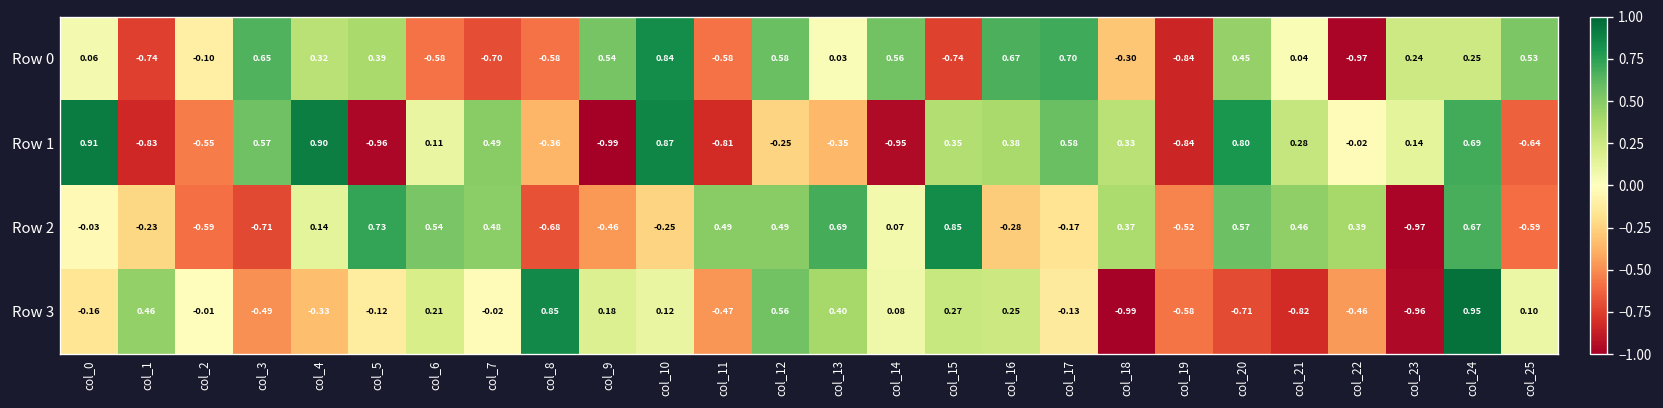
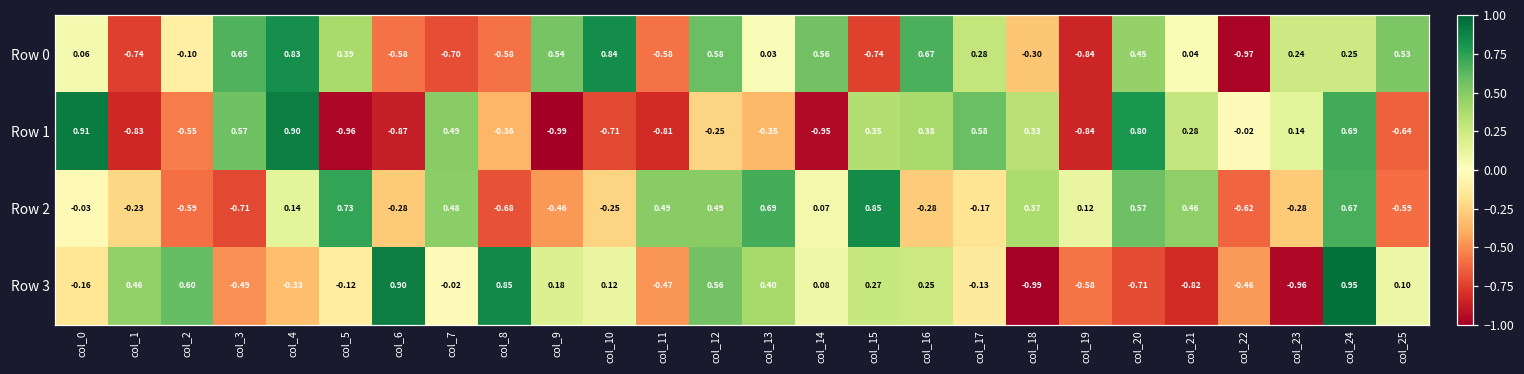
Row 0, col_4: 0.32 -> 0.83
Row 0, col_17: 0.70 -> 0.28
Row 1, col_6: 0.11 -> -0.87
Row 1, col_10: 0.87 -> -0.71
Row 2, col_6: 0.54 -> -0.28
Row 2, col_19: -0.52 -> 0.12
Row 2, col_22: 0.39 -> -0.62
Row 2, col_23: -0.97 -> -0.28
Row 3, col_2: -0.01 -> 0.60
Row 3, col_6: 0.21 -> 0.90
